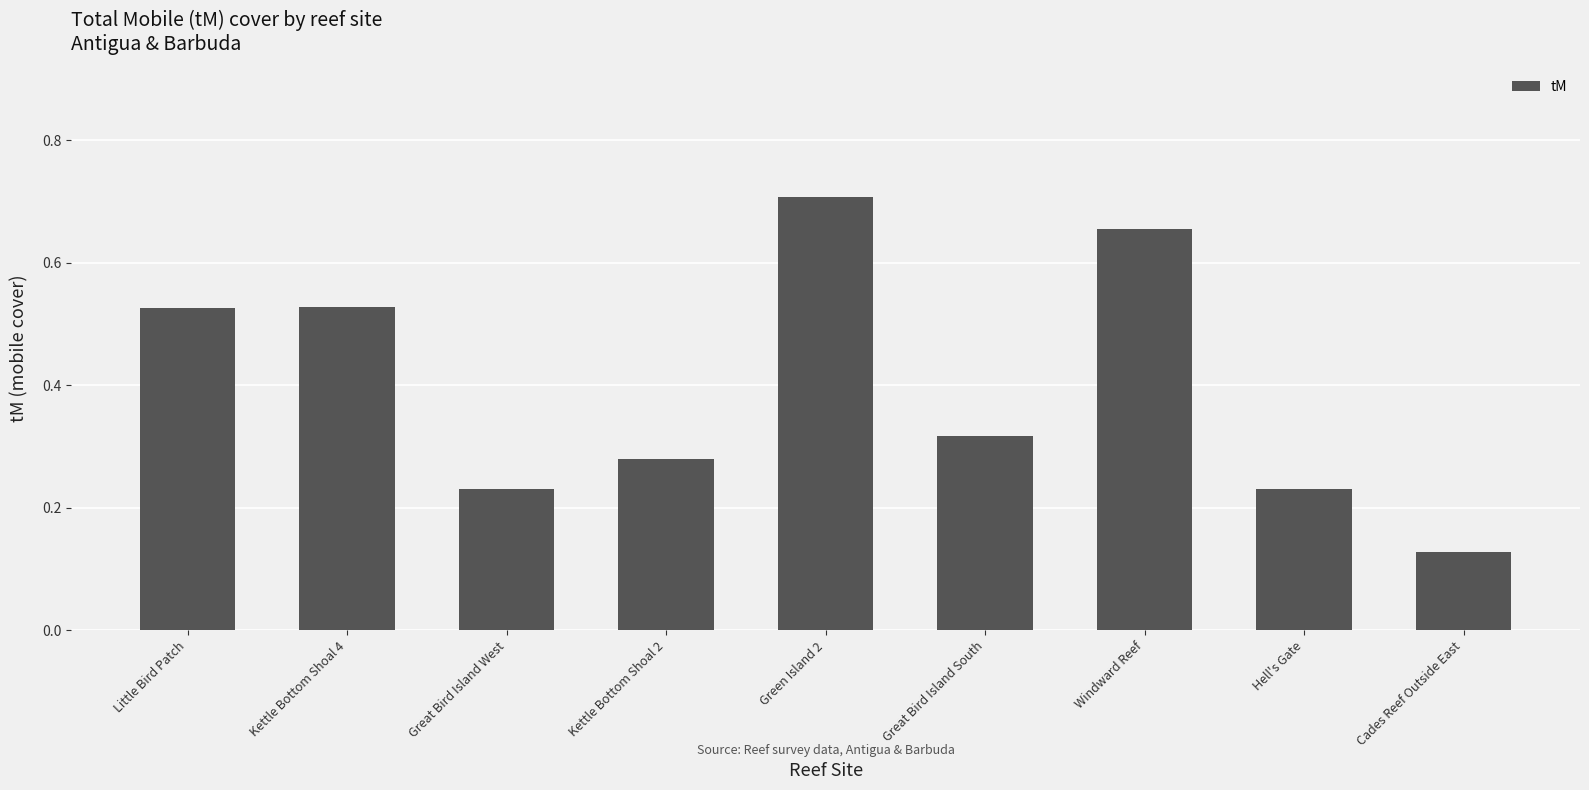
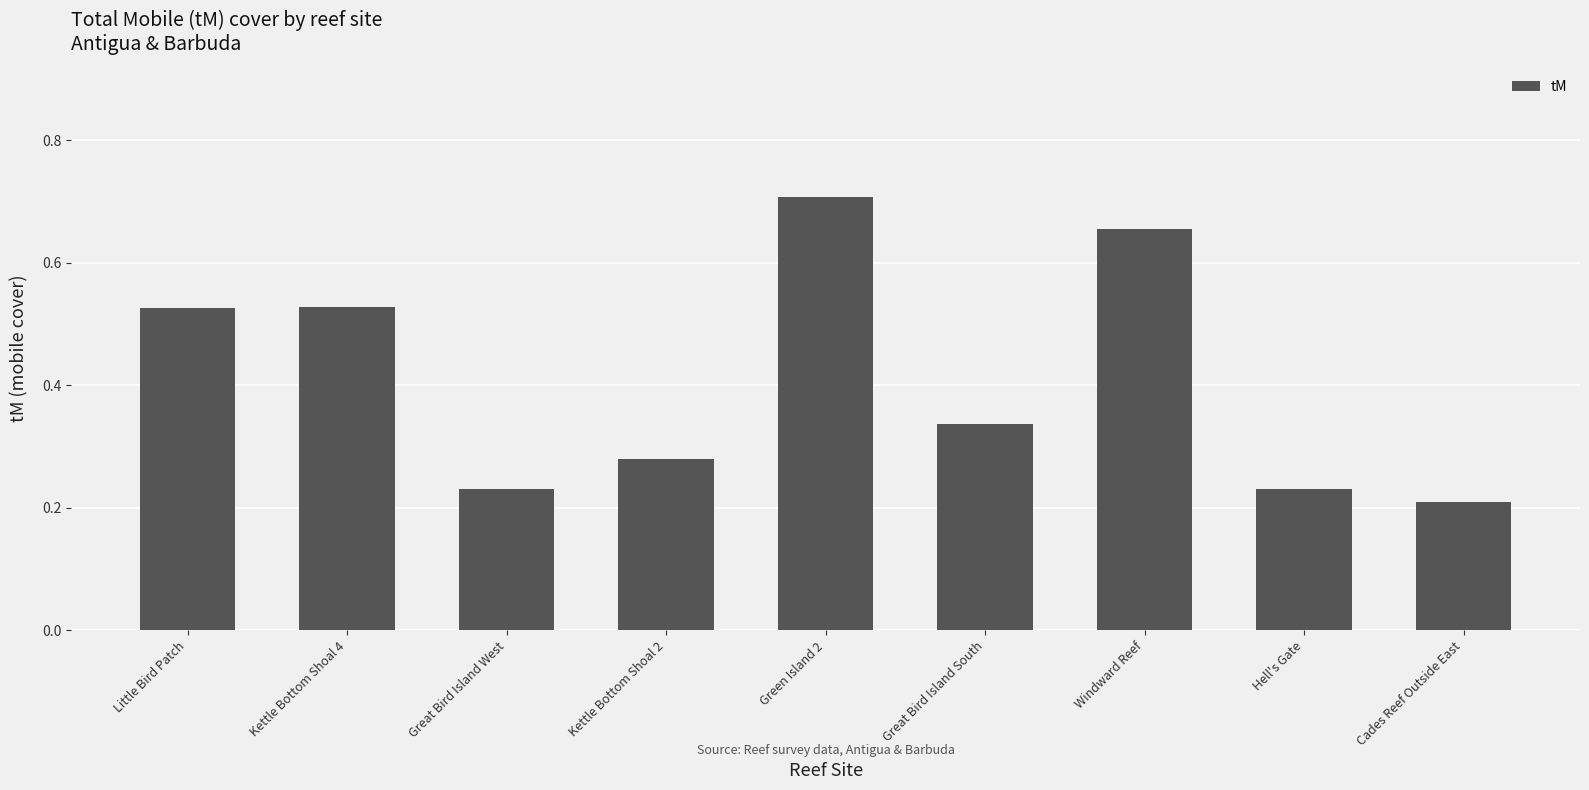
Great Bird Island South: 0.32 -> 0.34
Cades Reef Outside East: 0.13 -> 0.21
